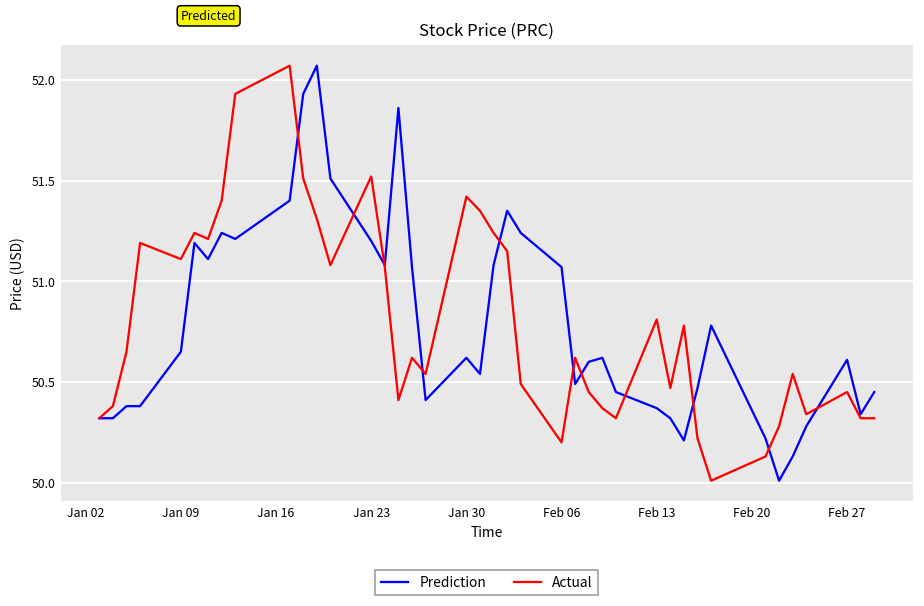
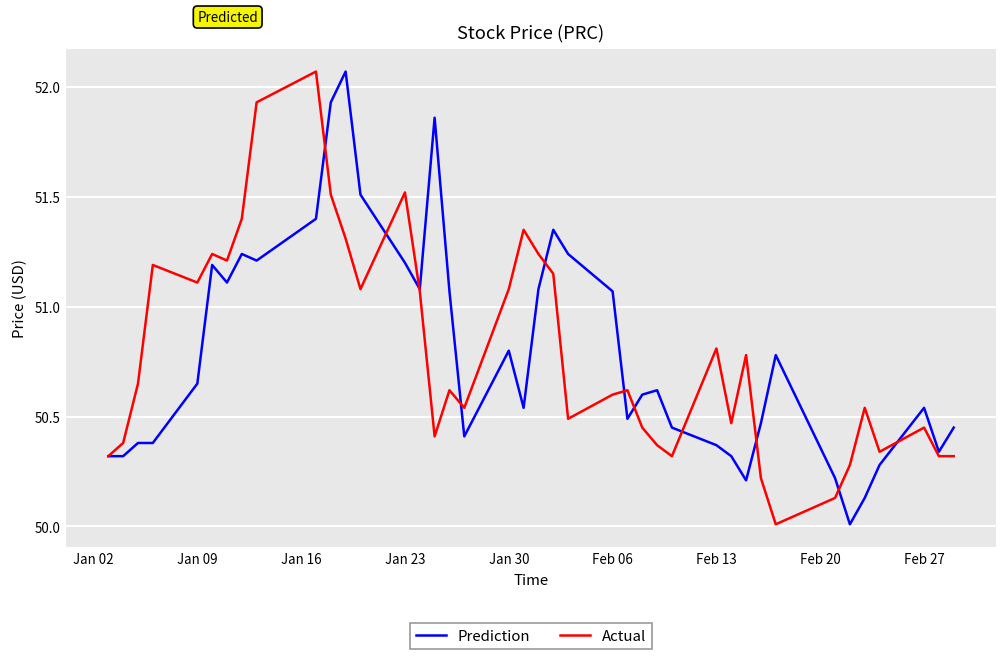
Prediction, Jan 30: 50.62 -> 50.80
Actual, Jan 30: 51.42 -> 51.08
Actual, Feb 06: 50.2 -> 50.6
Prediction, Feb 27: 50.61 -> 50.54
